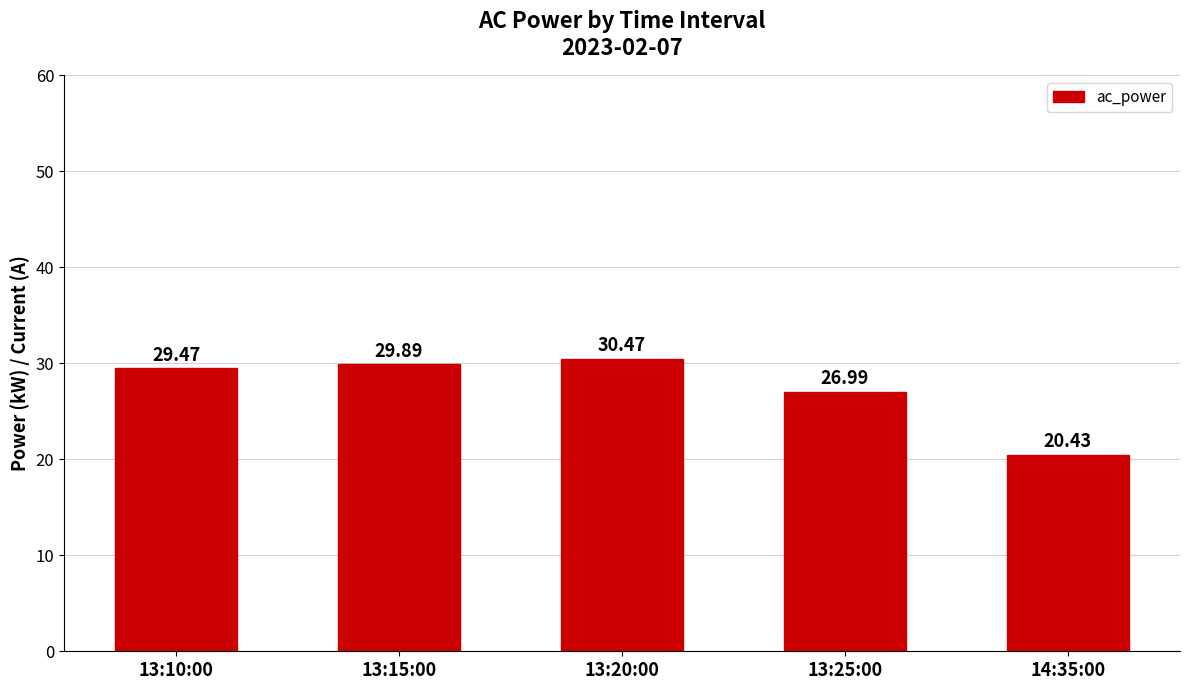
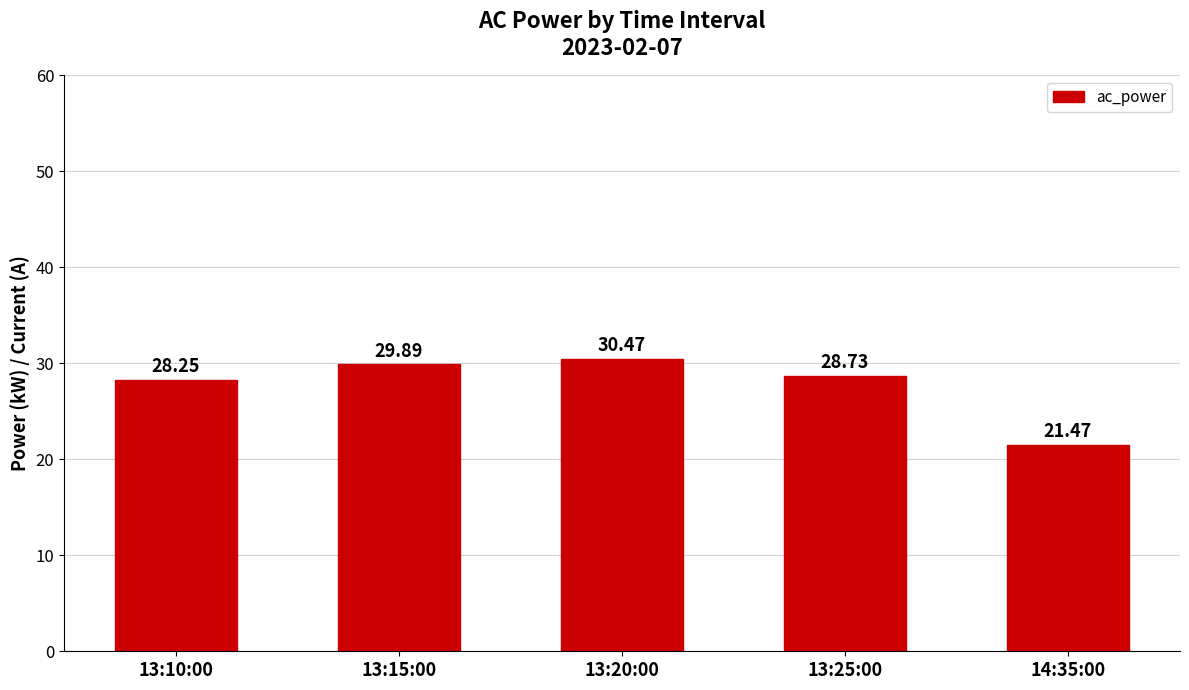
13:10:00: 29.47 -> 28.25
13:25:00: 26.99 -> 28.73
14:35:00: 20.43 -> 21.47
